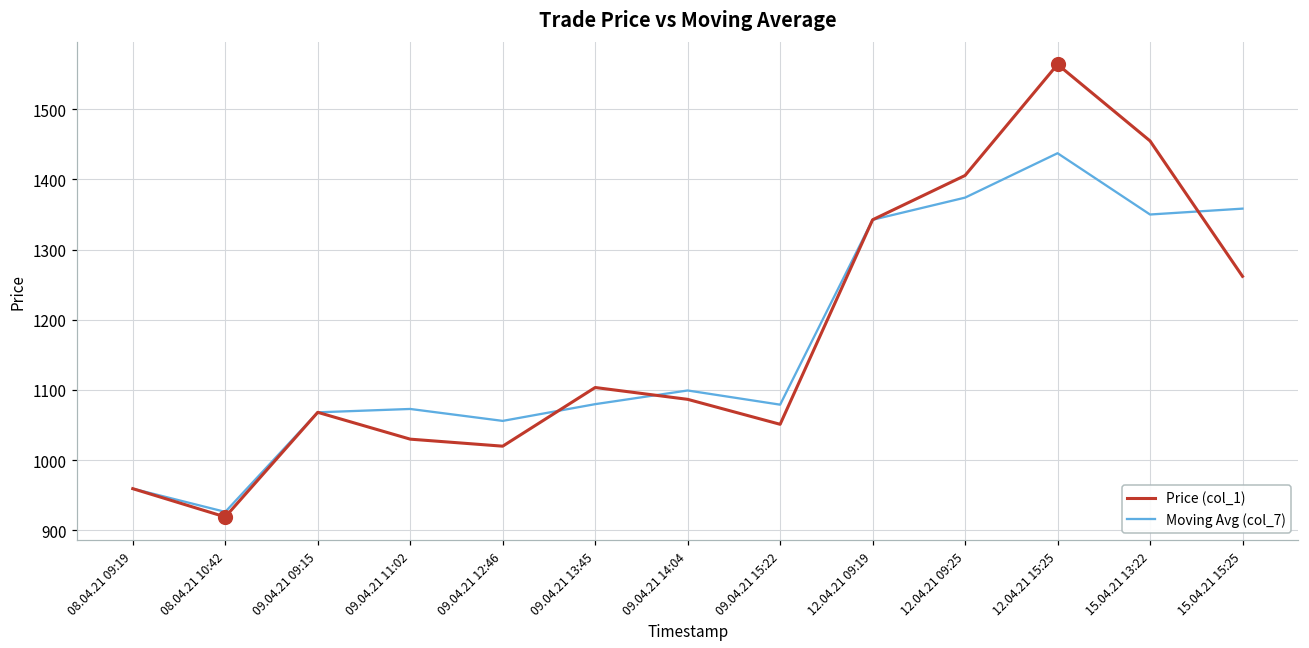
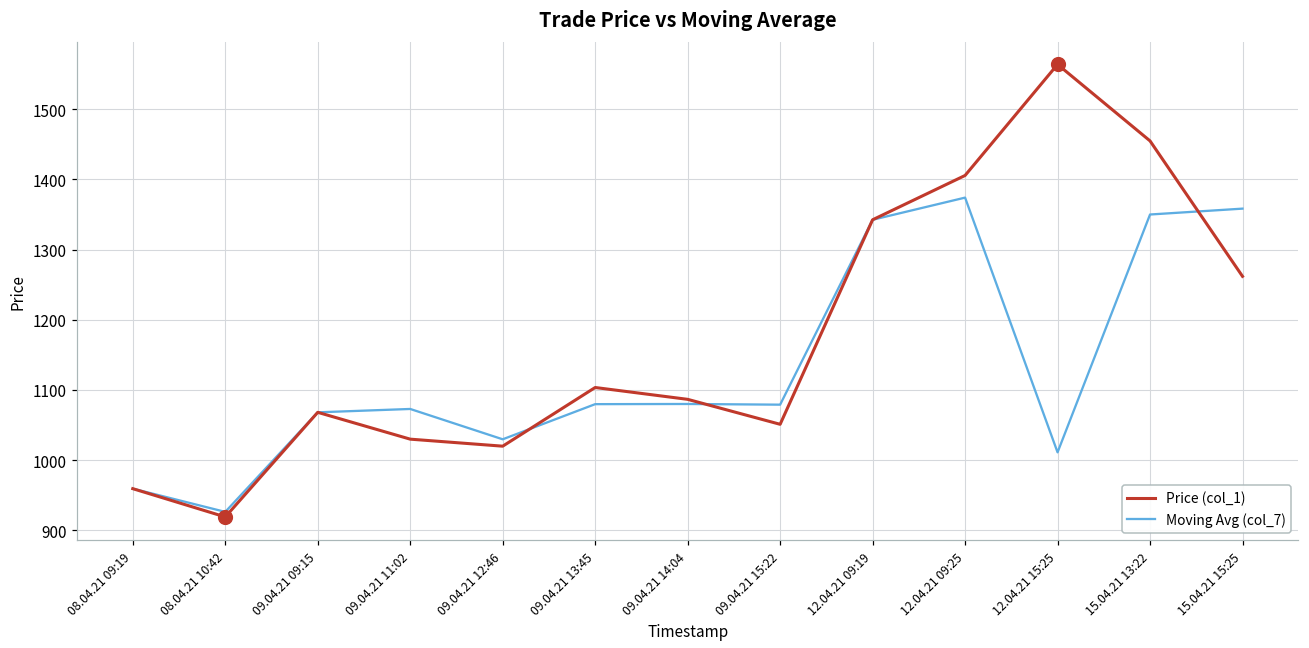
Moving Avg (col_7), 09.04.21 12:46: 1060 -> 1030
Moving Avg (col_7), 09.04.21 14:04: 1100 -> 1080
Moving Avg (col_7), 12.04.21 15:25: 1440 -> 1010
